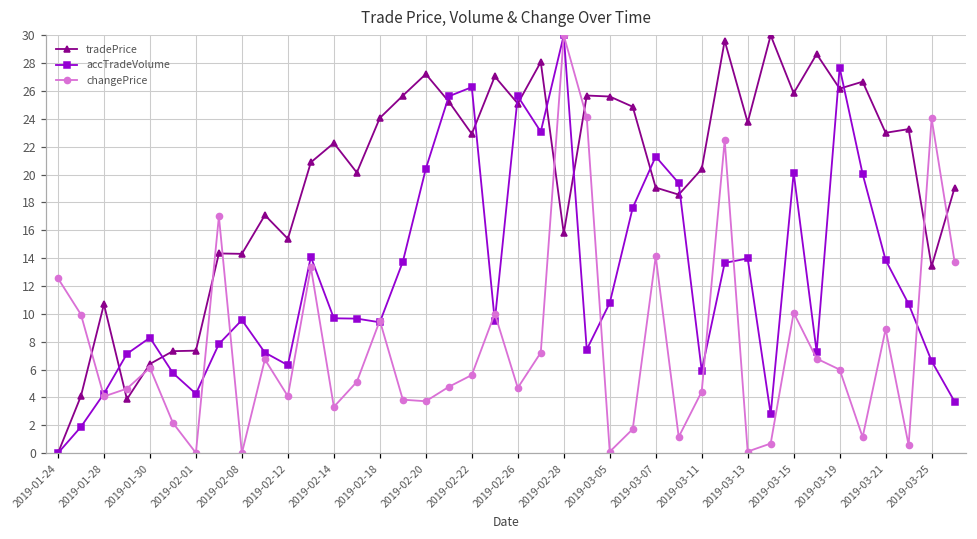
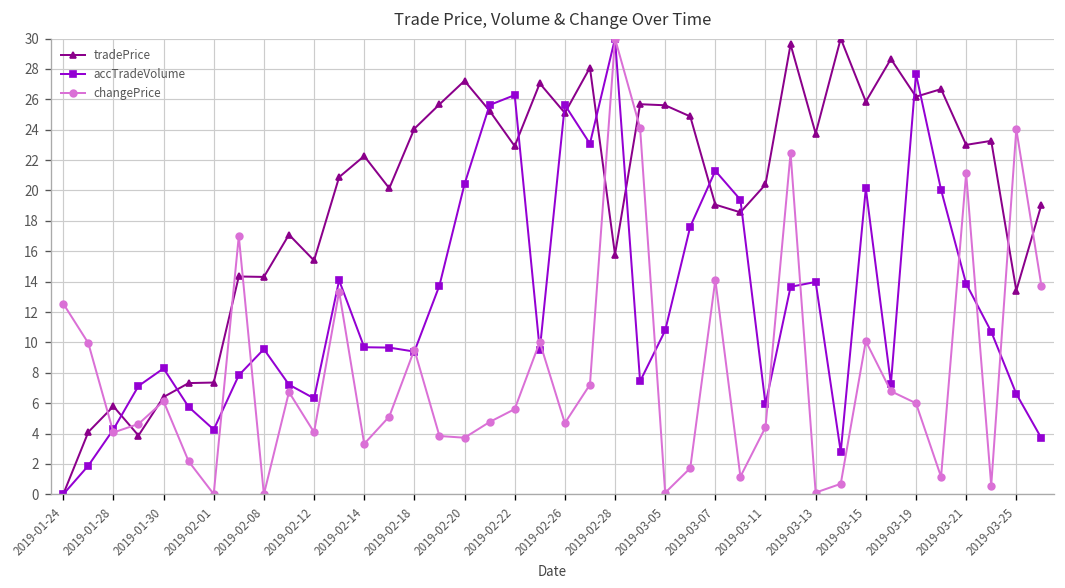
tradePrice, 2019-01-28: 10.7 -> 5.8
changePrice, 2019-03-21: 8.9 -> 21.1
